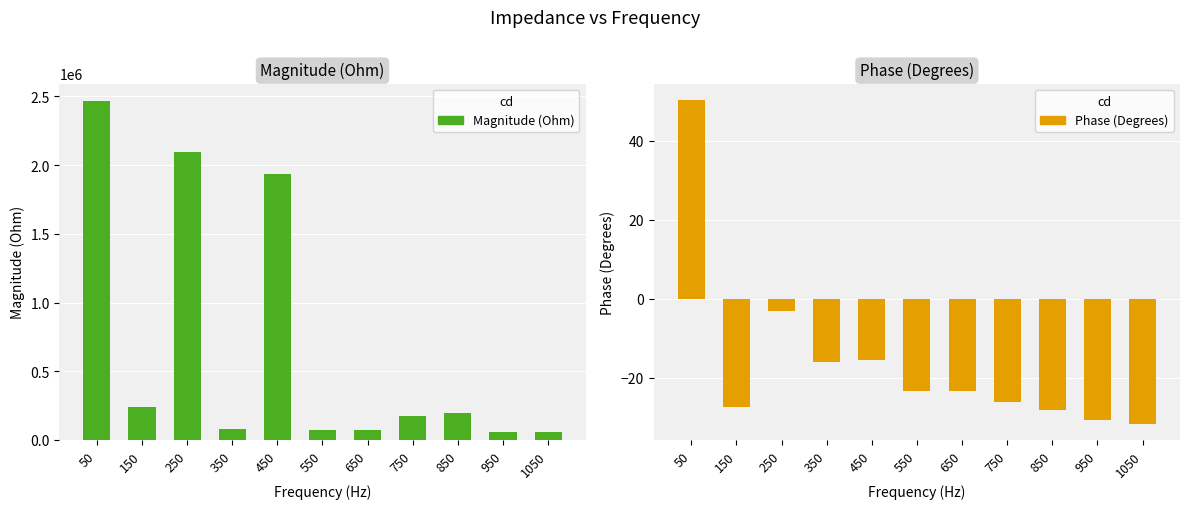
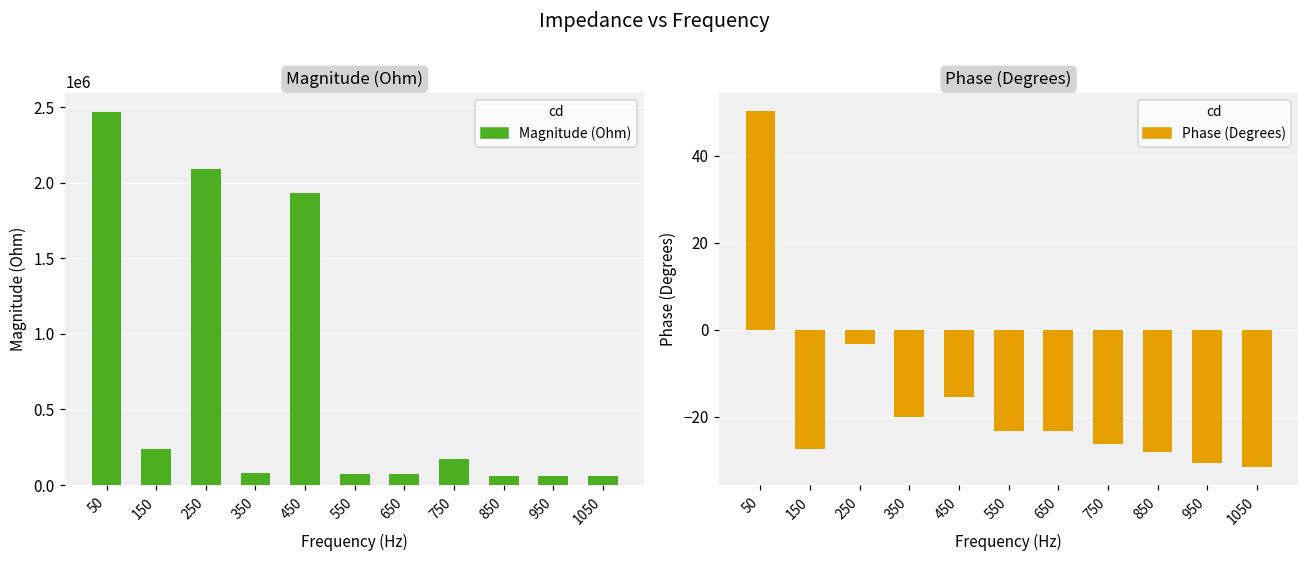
Magnitude (Ohm), 850: 200000 -> 60000
Phase (Degrees), 350: -16 -> -20
